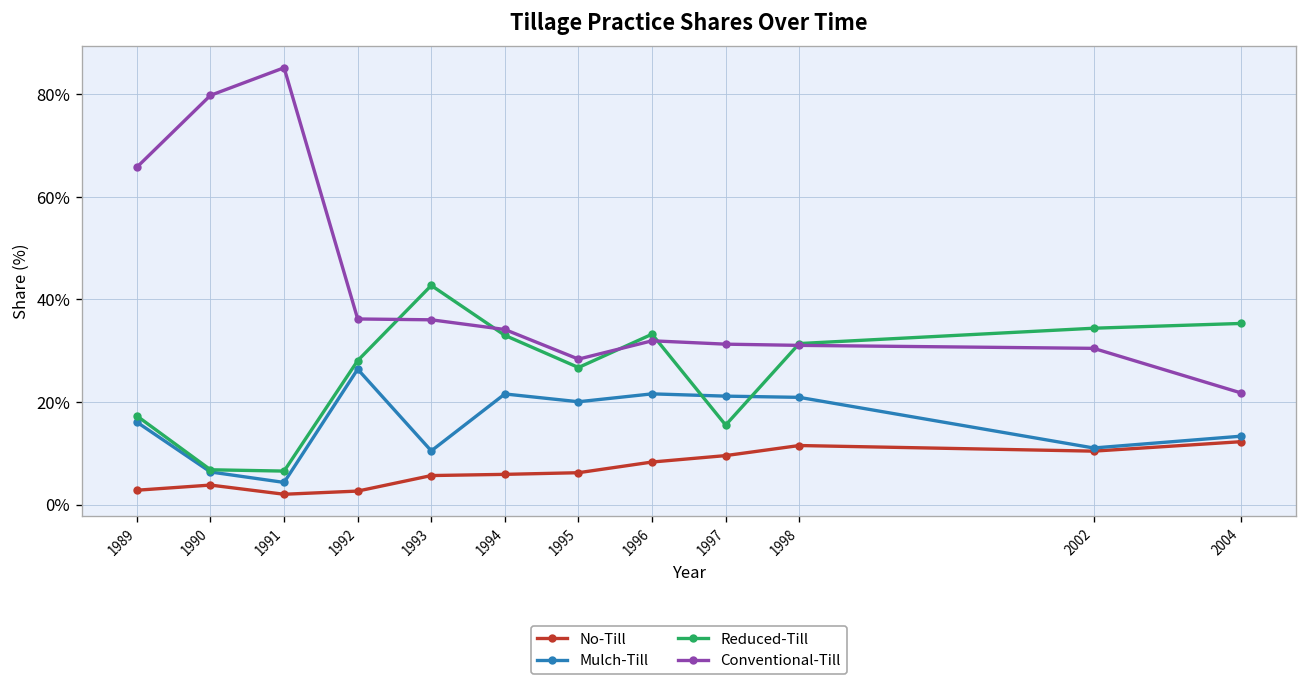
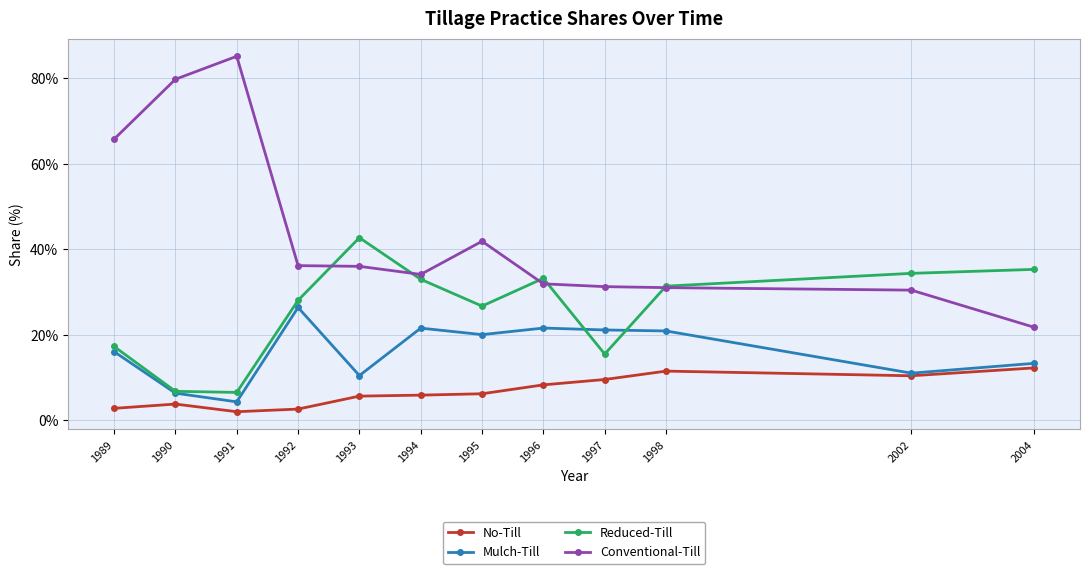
Conventional-Till, 1995: 28% -> 42%
